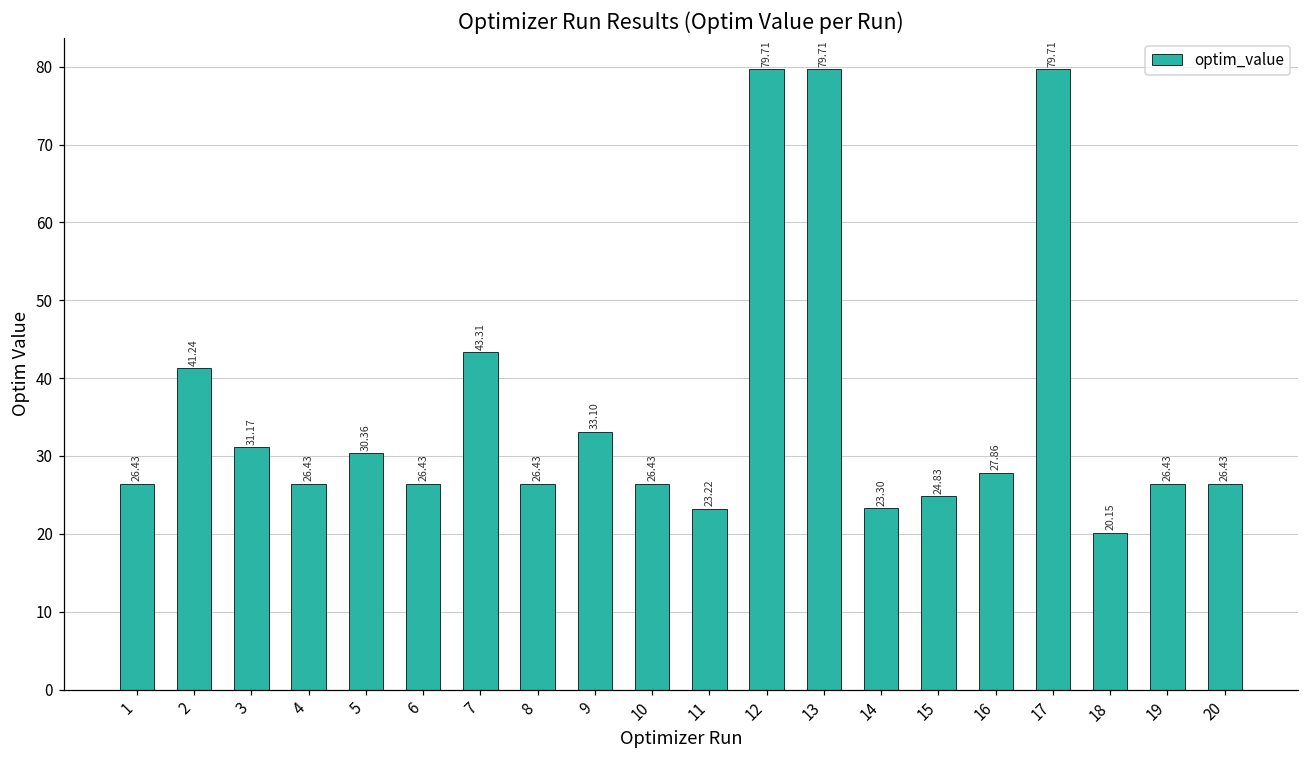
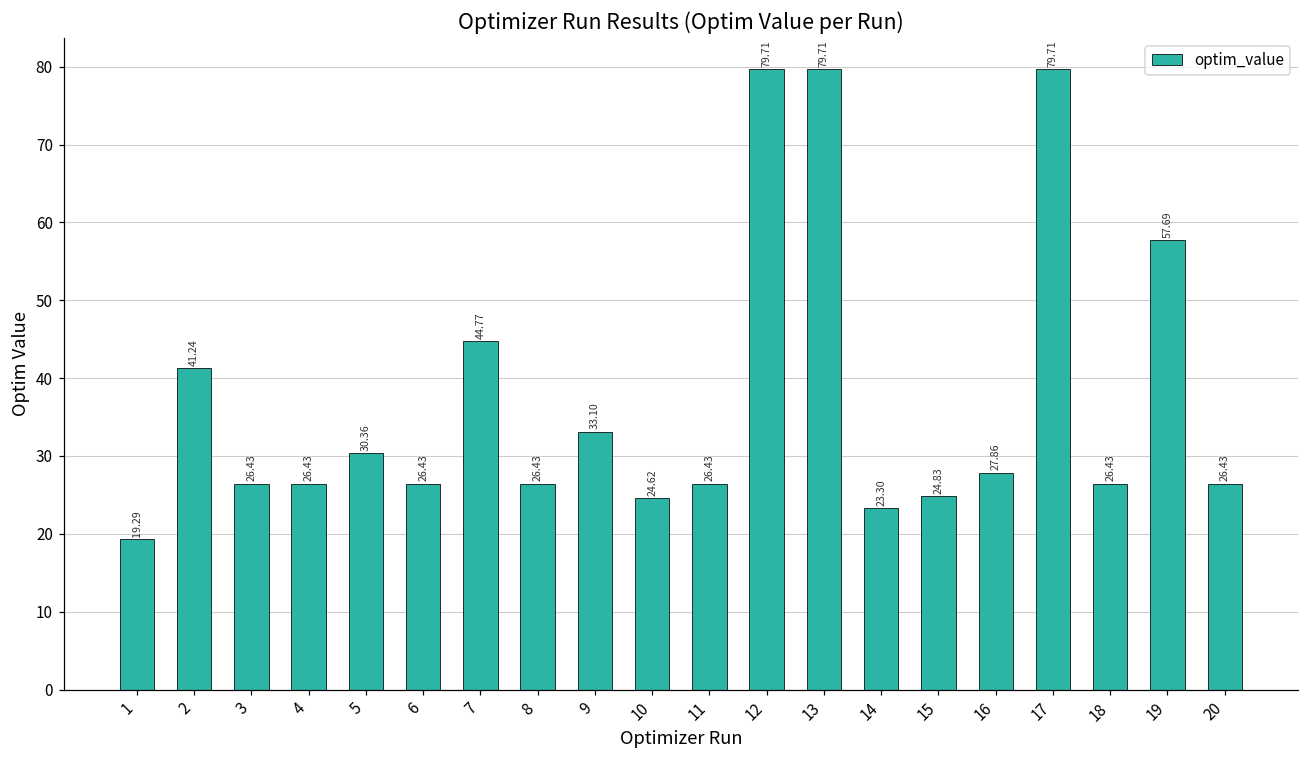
1: 26.43 -> 19.29
3: 31.17 -> 26.43
7: 43.31 -> 44.77
10: 26.43 -> 24.62
11: 23.22 -> 26.43
18: 20.15 -> 26.43
19: 26.43 -> 57.69
